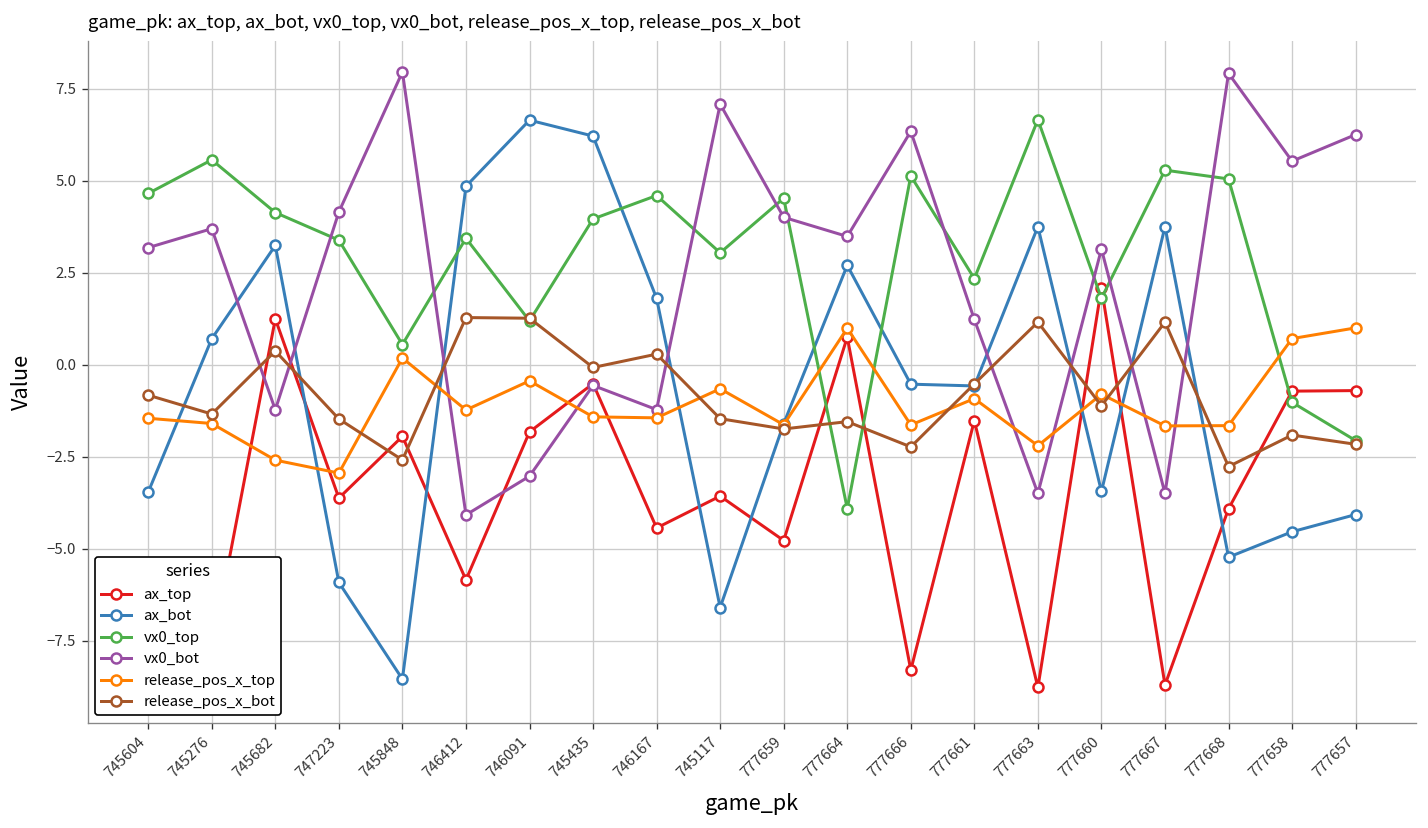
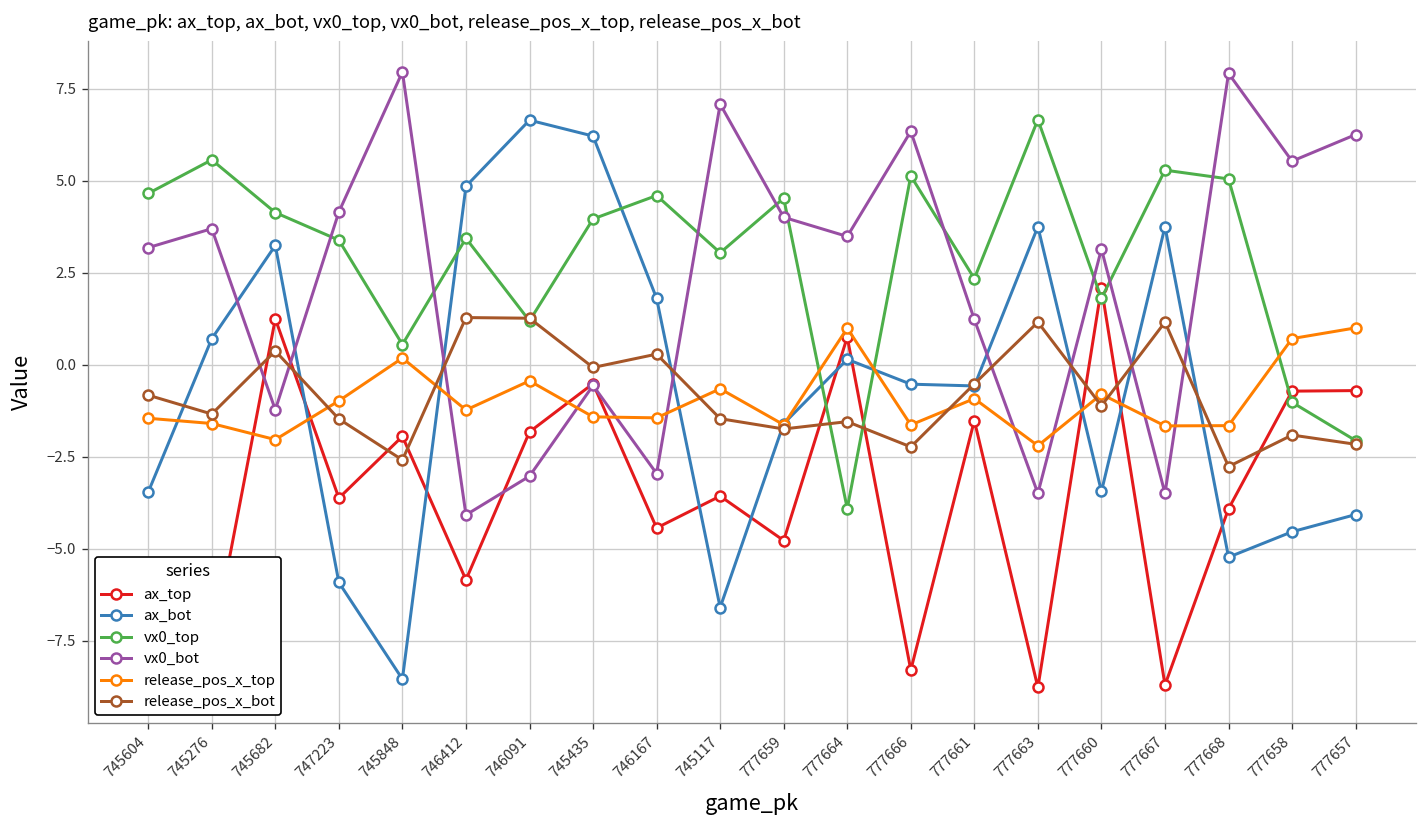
release_pos_x_top, 745682: -2.6 -> -2.0
release_pos_x_top, 747223: -2.9 -> -1.0
vx0_bot, 746167: -1.2 -> -3.0
ax_bot, 777664: 2.7 -> 0.1
